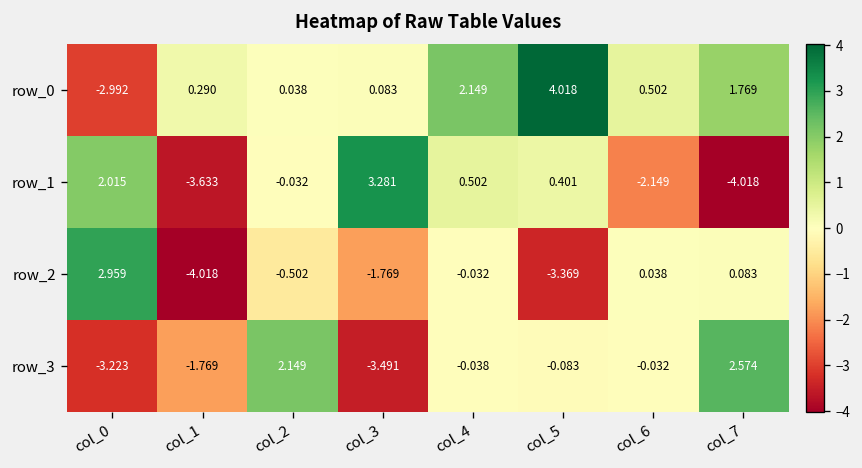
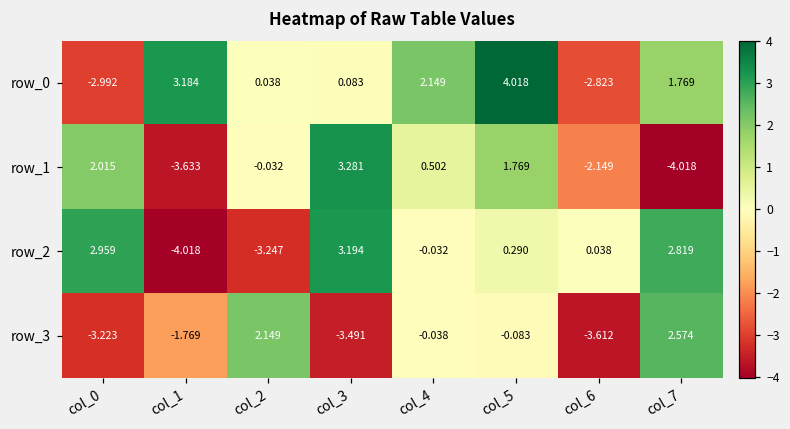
row_0, col_1: 0.290 -> 3.184
row_0, col_6: 0.502 -> -2.823
row_1, col_5: 0.401 -> 1.769
row_2, col_2: -0.502 -> -3.247
row_2, col_3: -1.769 -> 3.194
row_2, col_5: -3.369 -> 0.290
row_2, col_7: 0.083 -> 2.819
row_3, col_6: -0.032 -> -3.612
